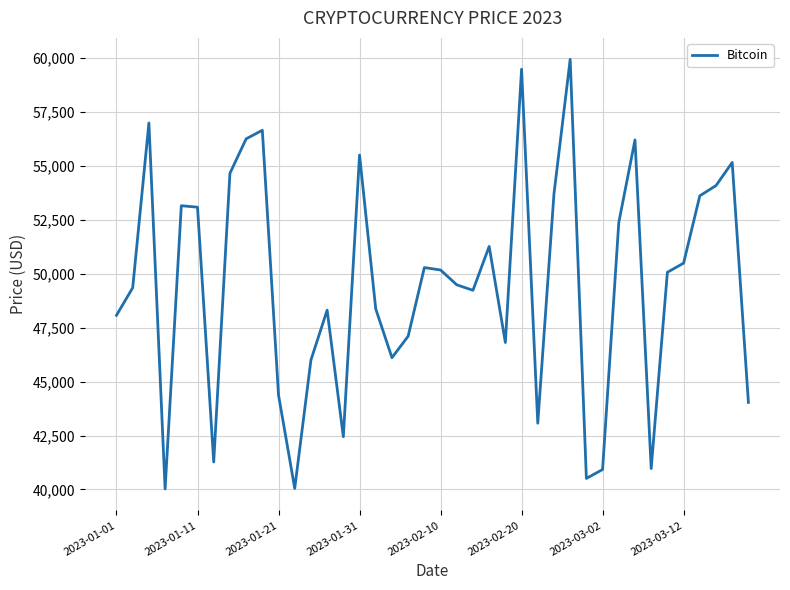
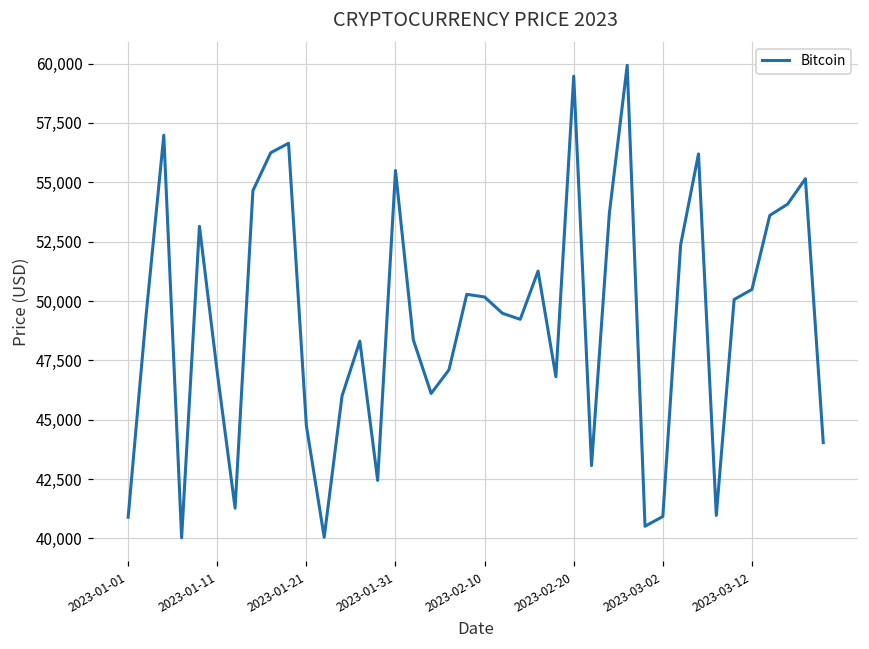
2023-01-01: 48,100 -> 40,900
2023-01-11: 53,100 -> 47,000
2023-01-21: 44,400 -> 44,700
